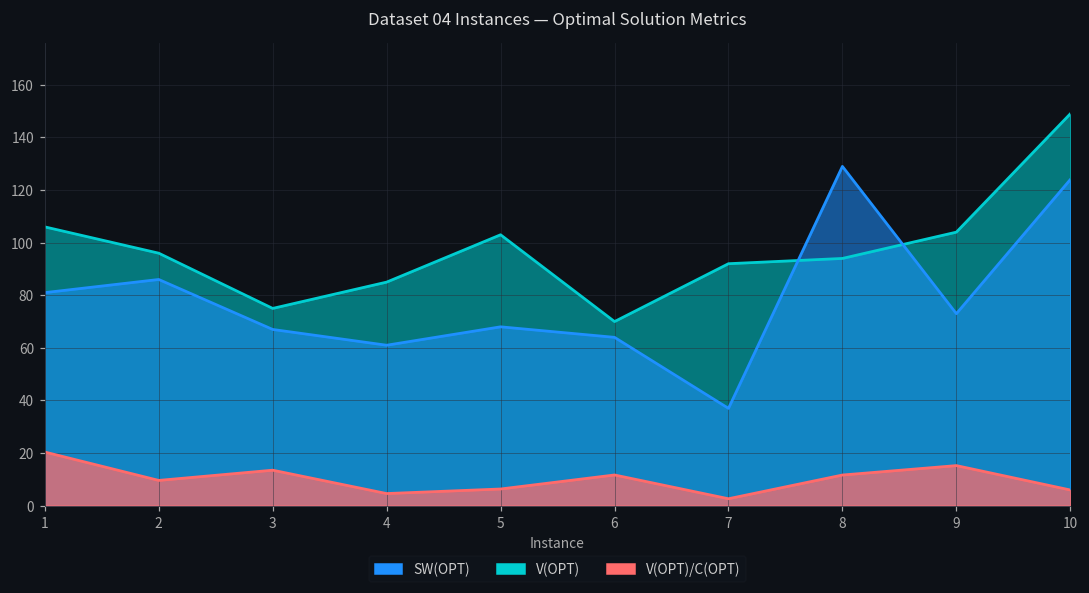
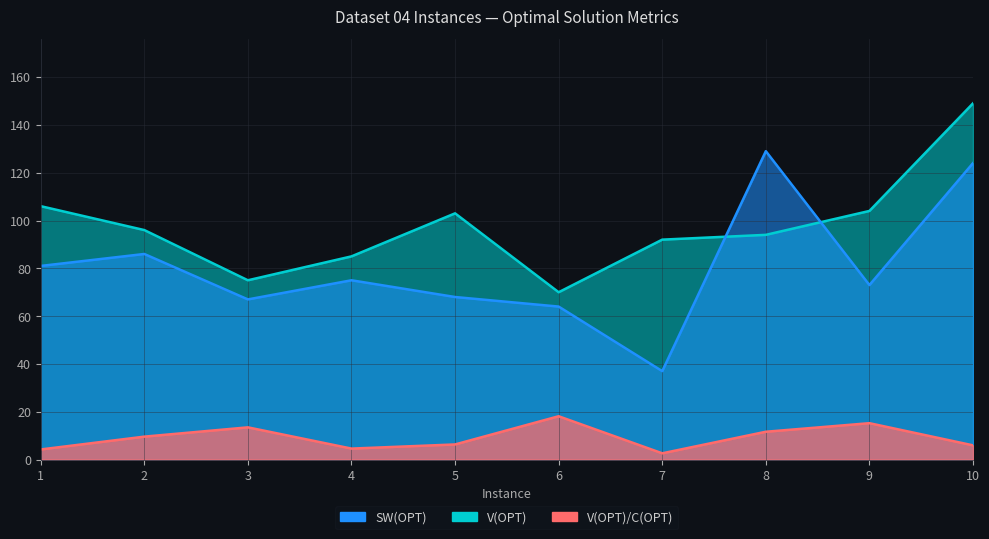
V(OPT)/C(OPT), 1: 20 -> 4
SW(OPT), 4: 61 -> 75
V(OPT)/C(OPT), 6: 12 -> 18
